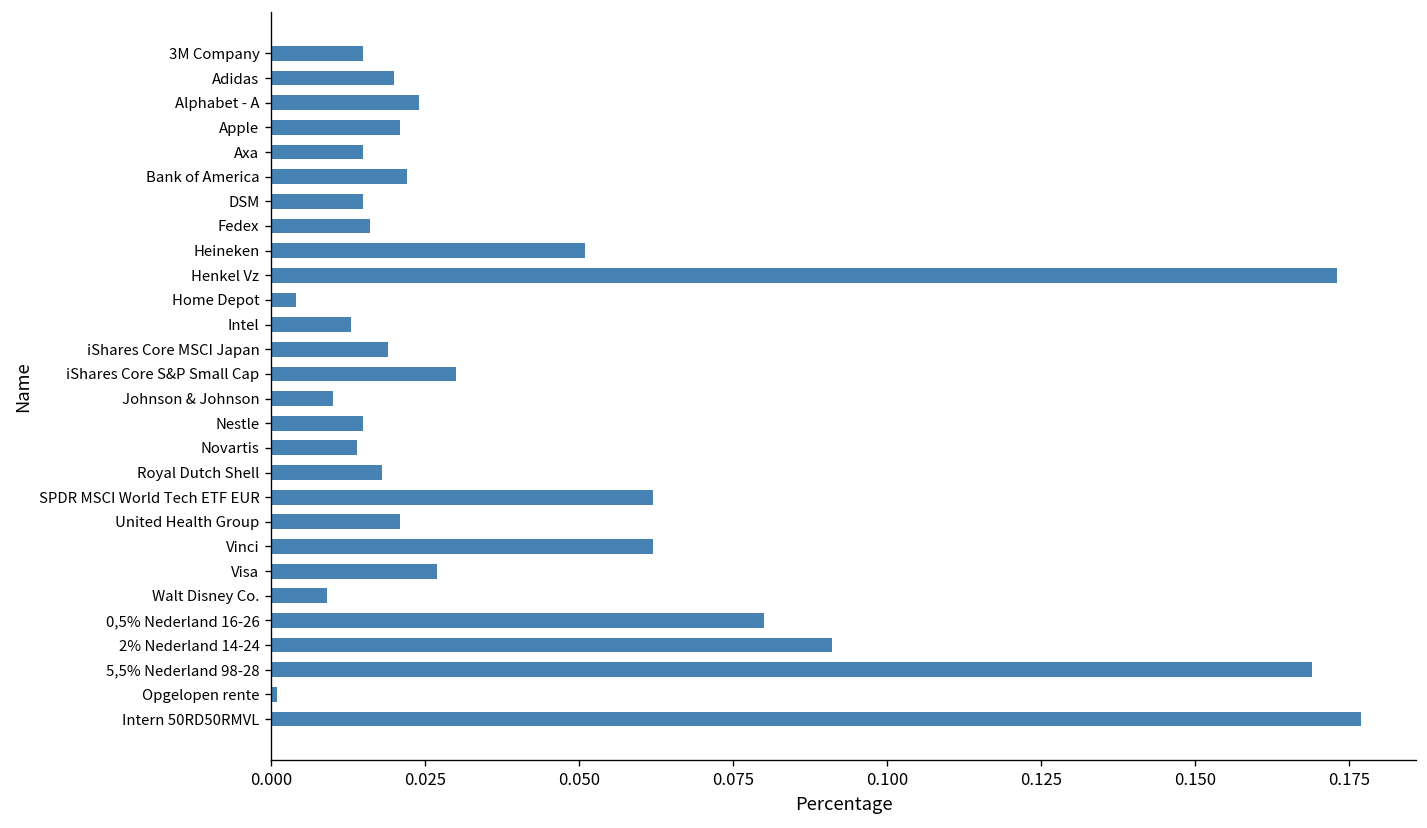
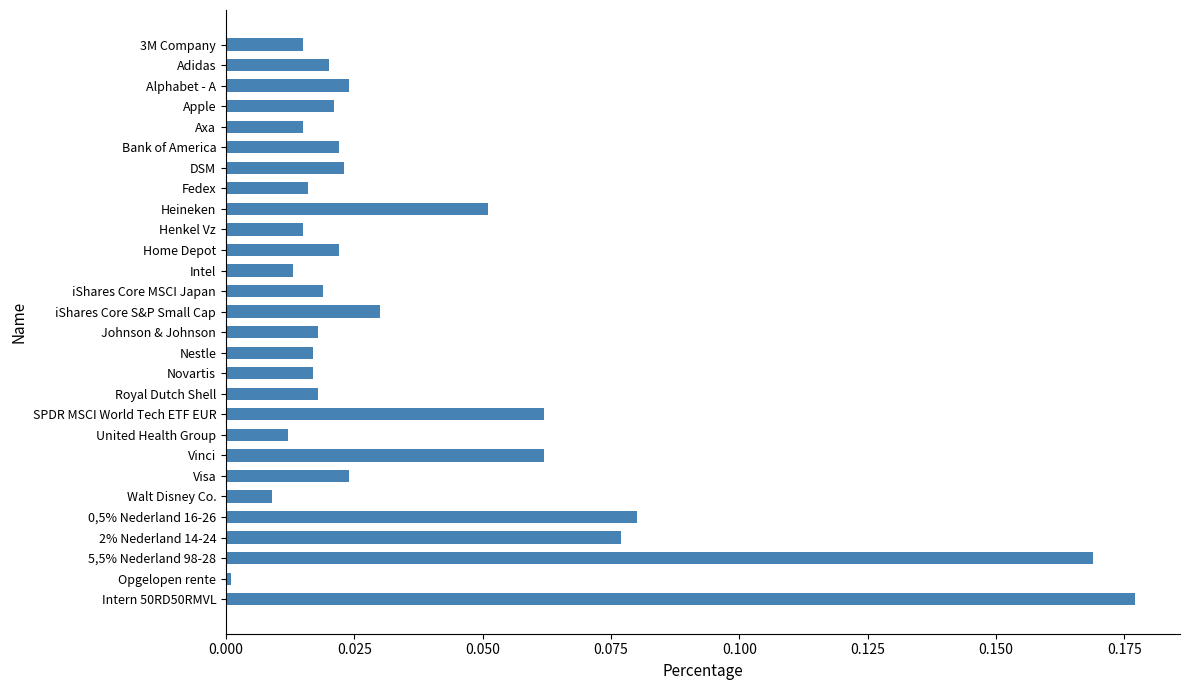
DSM: 0.015 -> 0.023
Henkel Vz: 0.173 -> 0.015
Home Depot: 0.004 -> 0.022
Johnson & Johnson: 0.010 -> 0.018
Nestle: 0.015 -> 0.017
Novartis: 0.014 -> 0.017
United Health Group: 0.021 -> 0.012
Visa: 0.027 -> 0.024
2% Nederland 14-24: 0.091 -> 0.077
